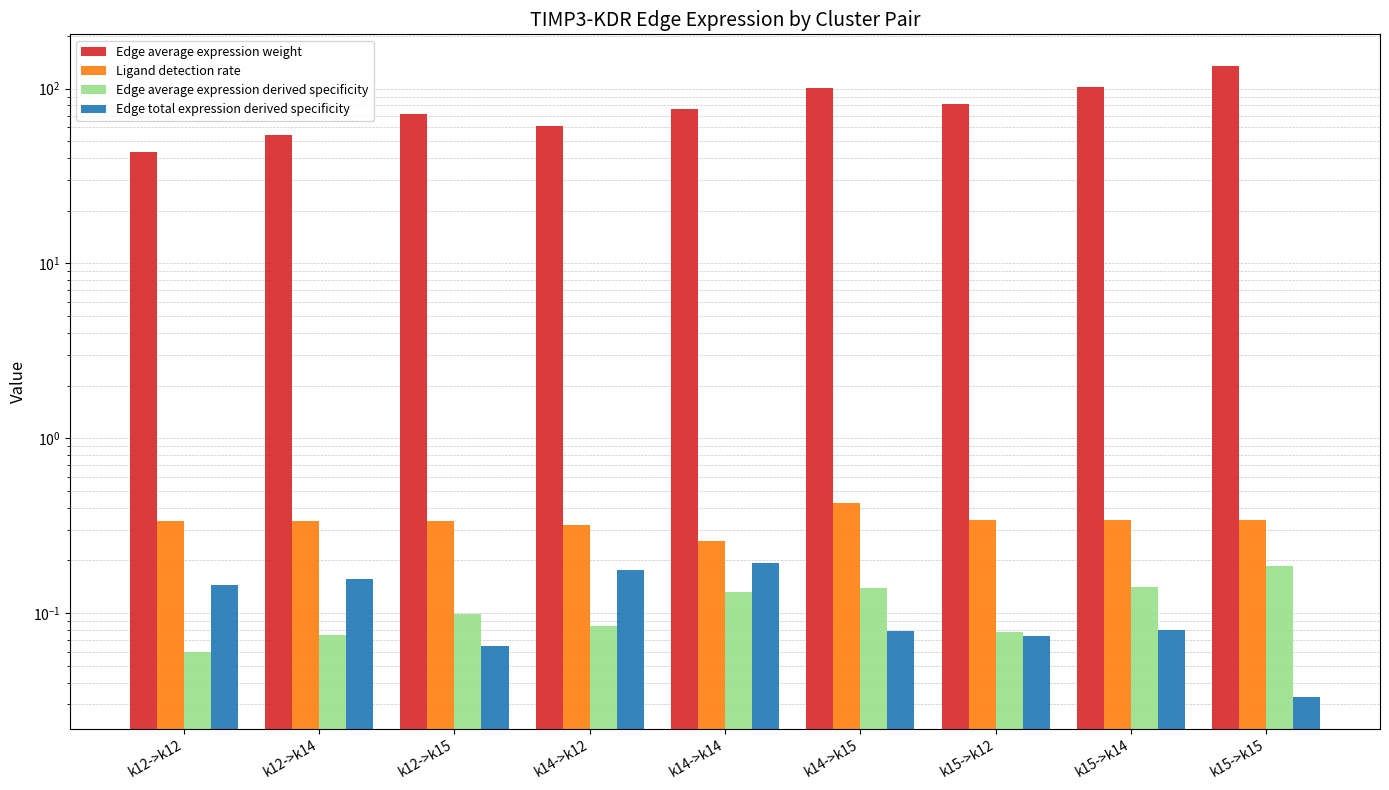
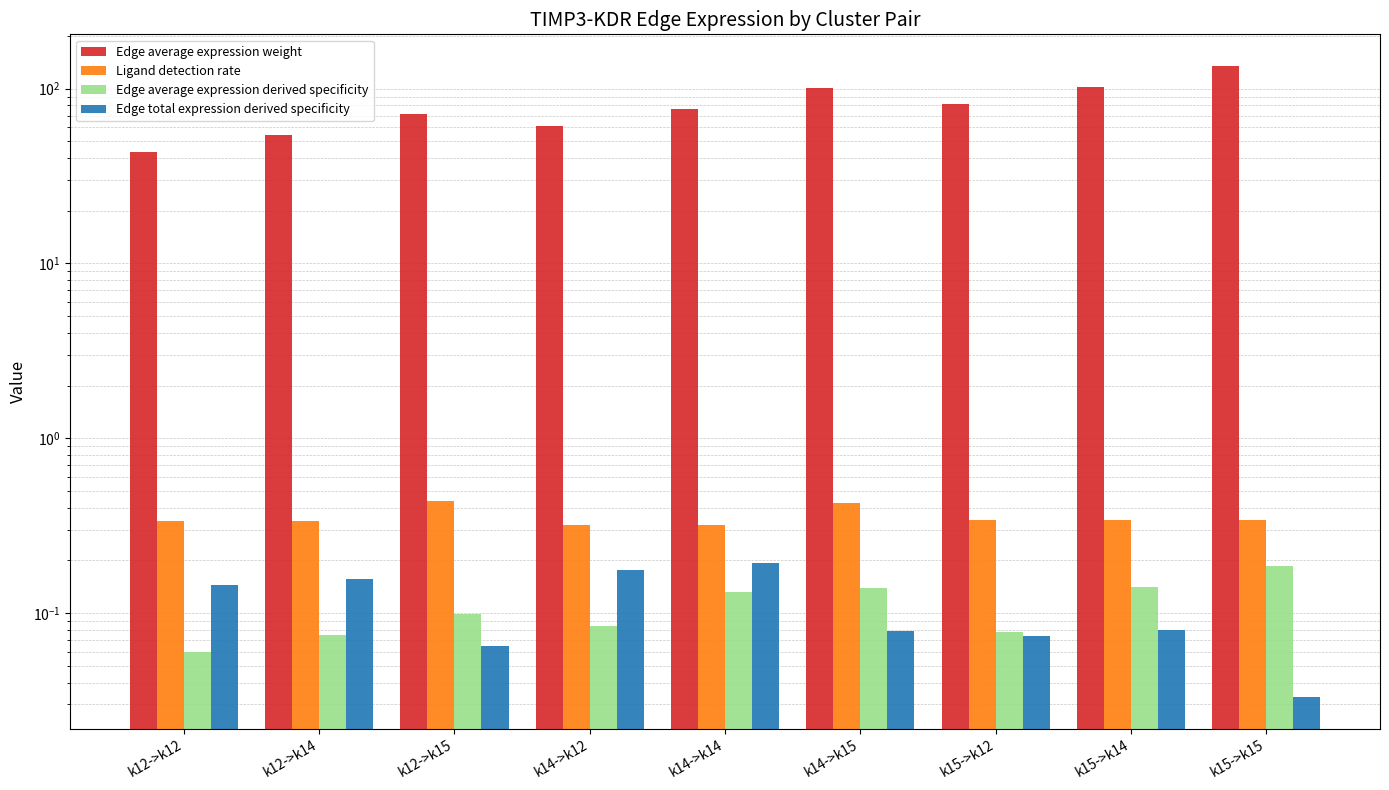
Ligand detection rate, k12->k15: 0.33 -> 0.44
Ligand detection rate, k14->k14: 0.26 -> 0.32
